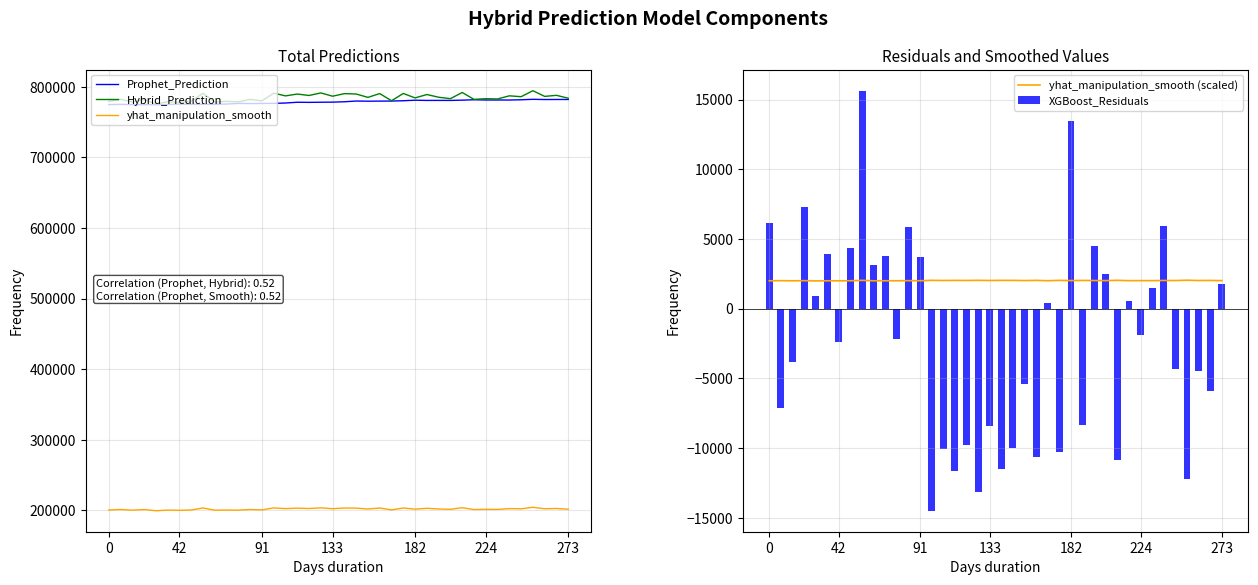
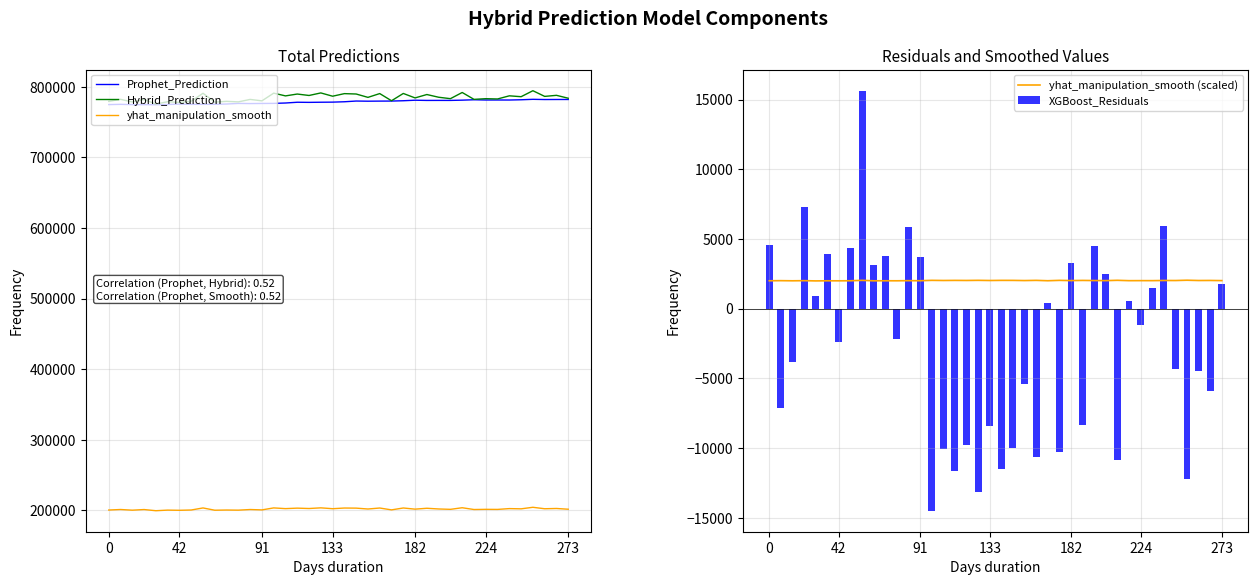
Residuals and Smoothed Values, XGBoost_Residuals, 0: 6100 -> 4600
Residuals and Smoothed Values, XGBoost_Residuals, 182: 13400 -> 3300
Residuals and Smoothed Values, XGBoost_Residuals, 224: -1900 -> -1200
